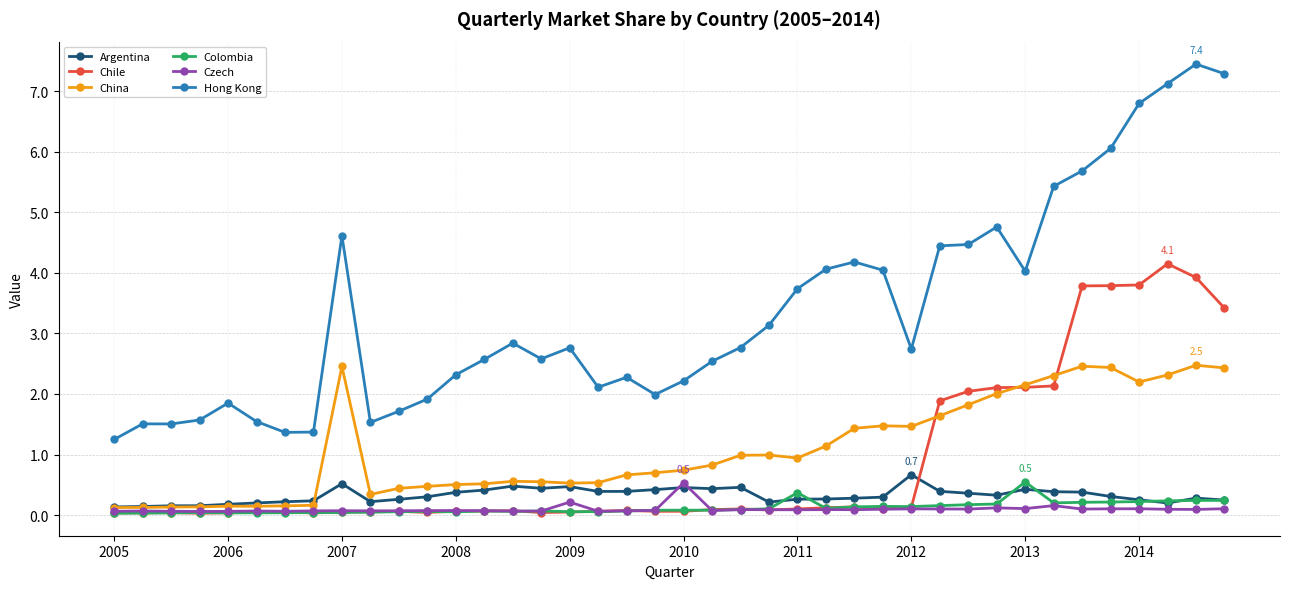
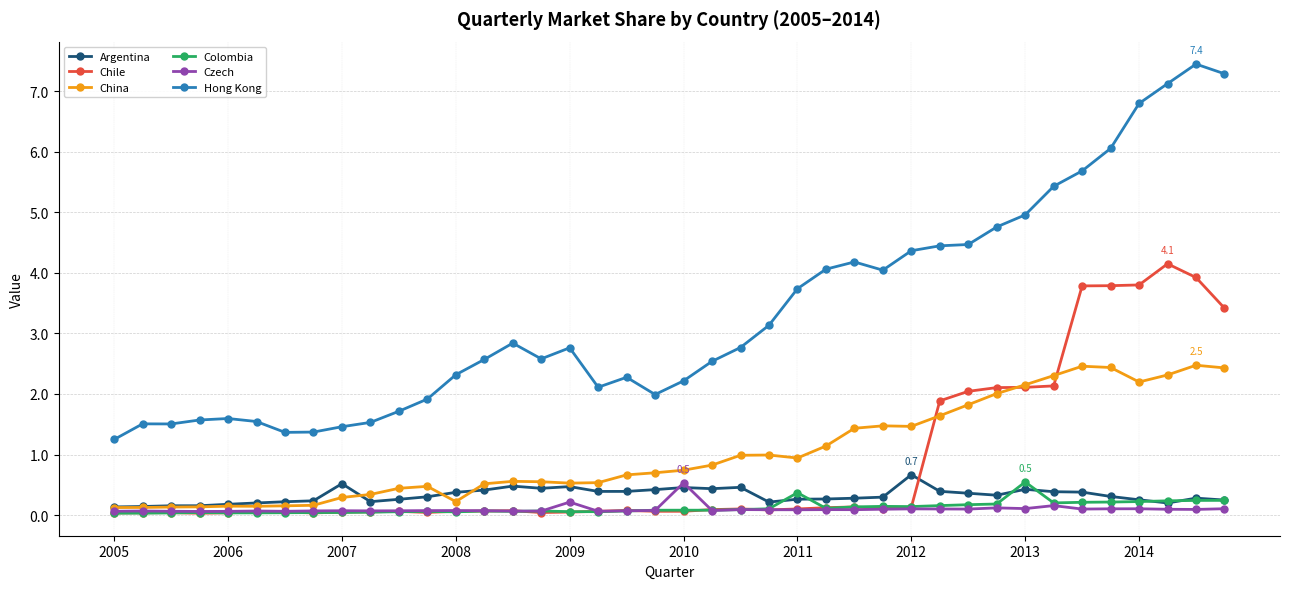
Hong Kong, 2006: 1.9 -> 1.6
China, 2007: 2.5 -> 0.3
Hong Kong, 2007: 4.6 -> 1.5
China, 2008: 0.5 -> 0.2
Hong Kong, 2012: 2.7 -> 4.4
Hong Kong, 2013: 4.0 -> 5.0
